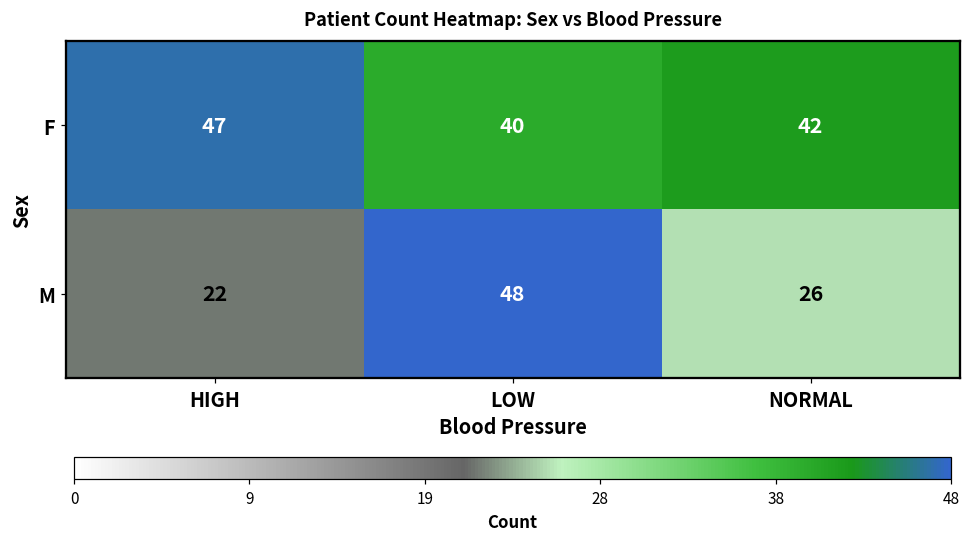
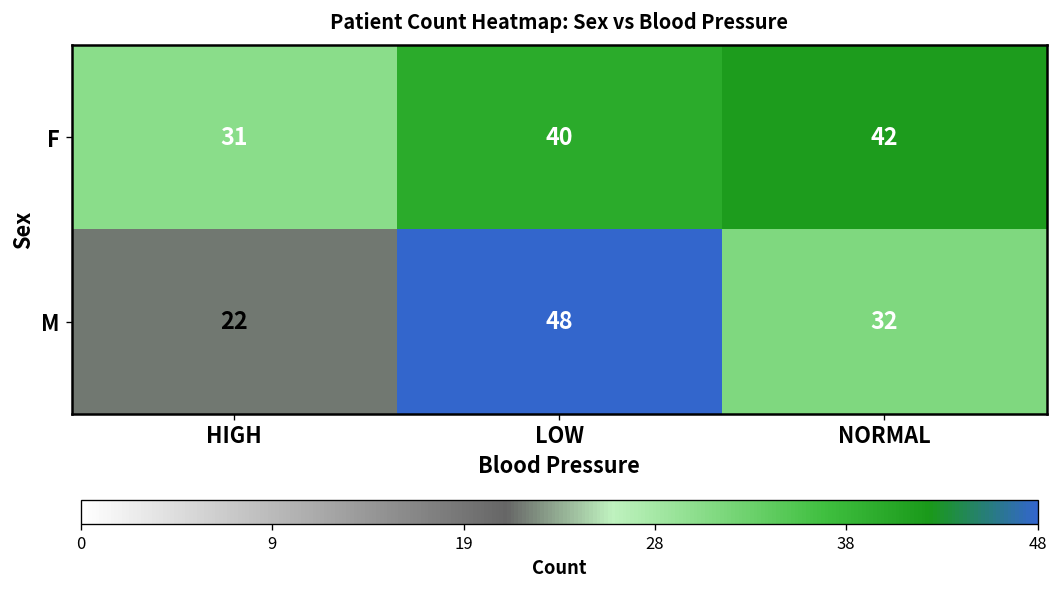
F, HIGH: 47 -> 31
M, NORMAL: 26 -> 32
